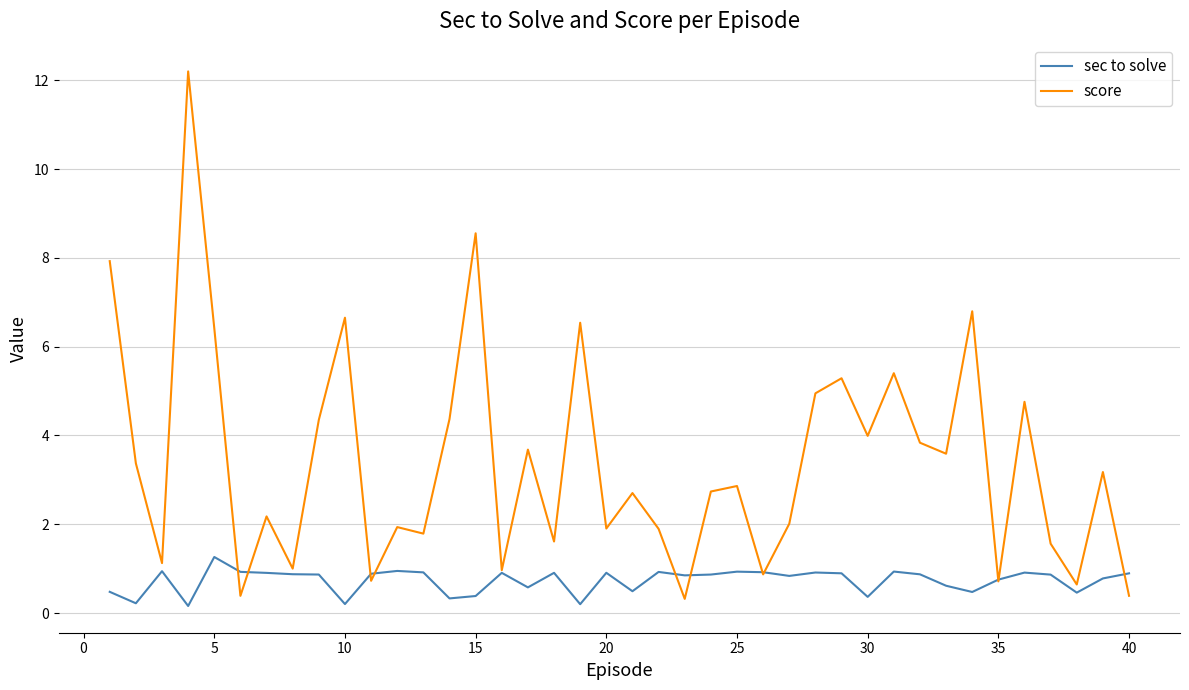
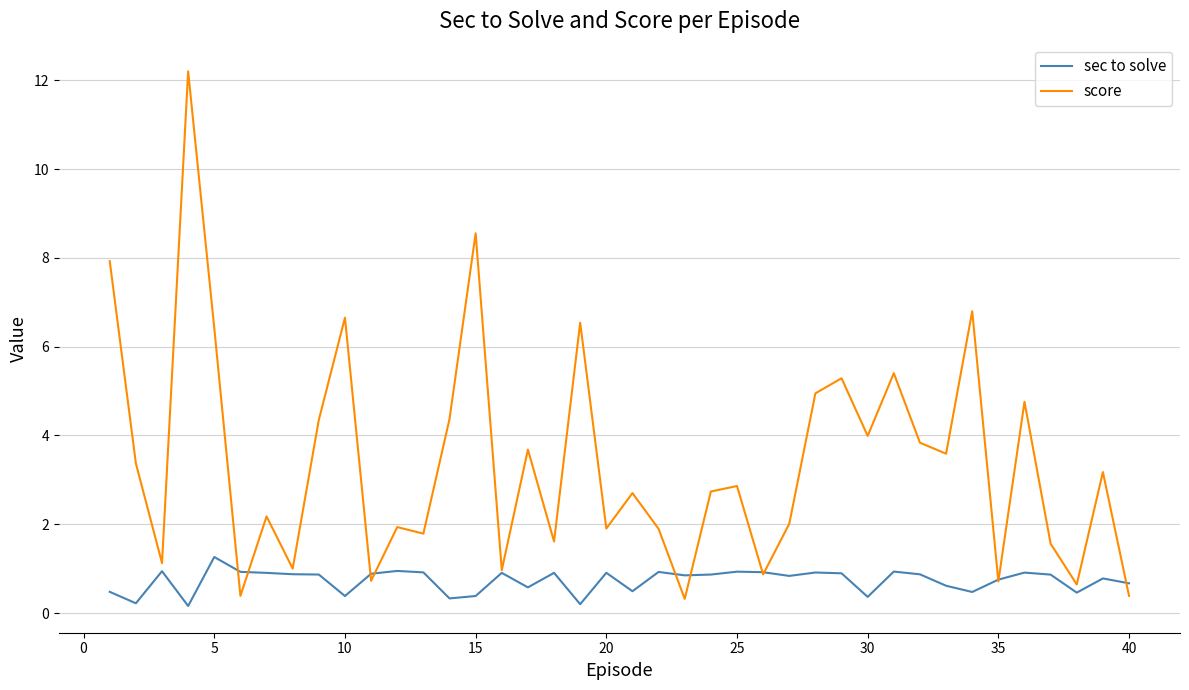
sec to solve, 10: 0.2 -> 0.4
sec to solve, 40: 0.9 -> 0.7
